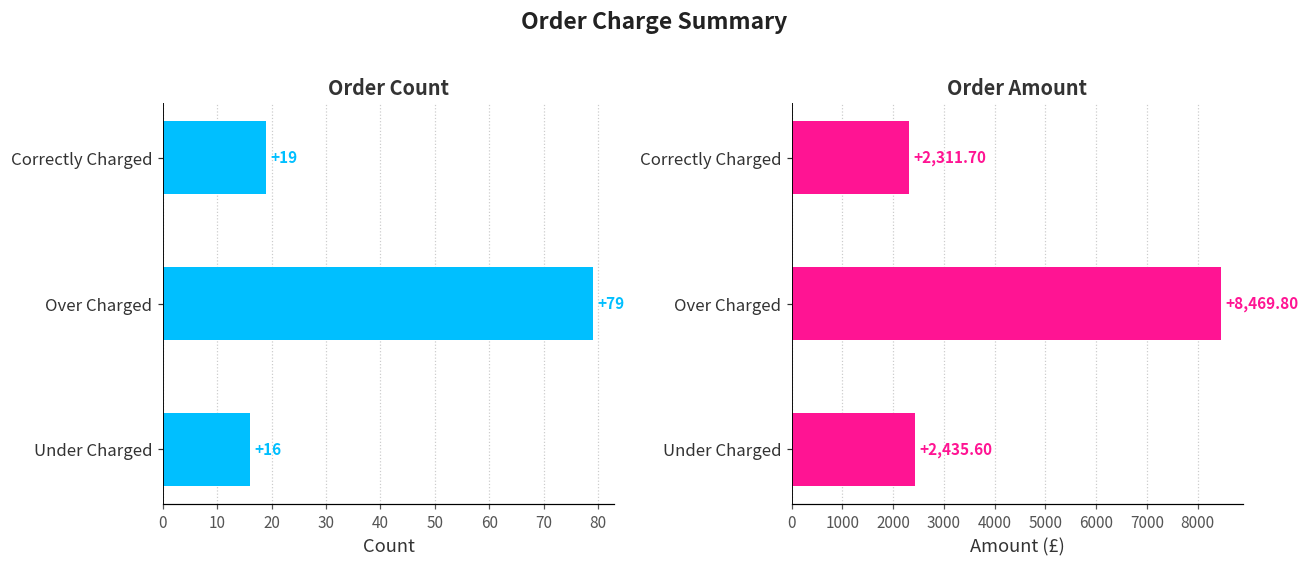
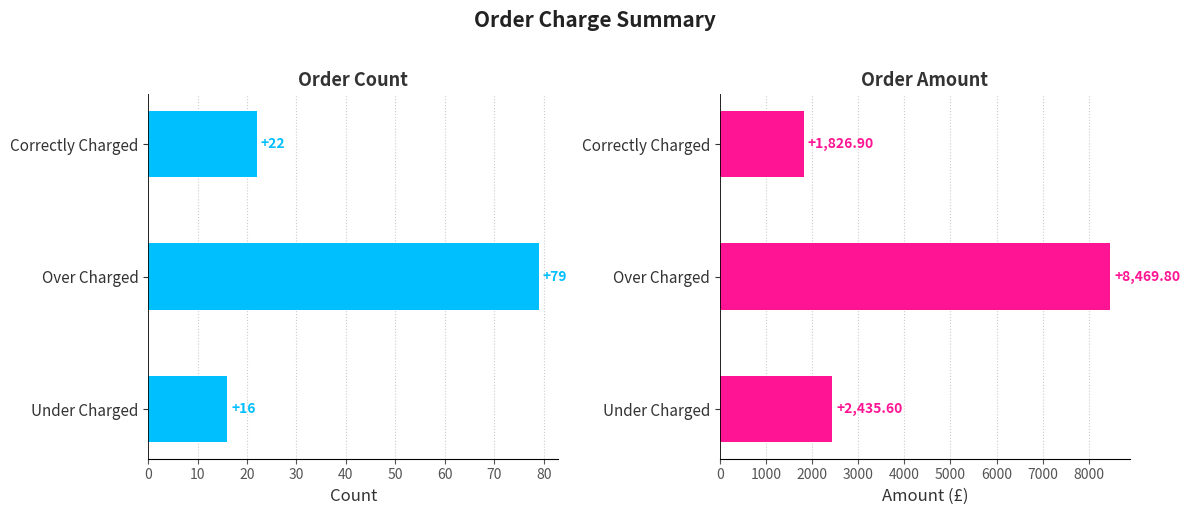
Order Count, Correctly Charged: +19 -> +22
Order Amount, Correctly Charged: +2,311.70 -> +1,826.90
